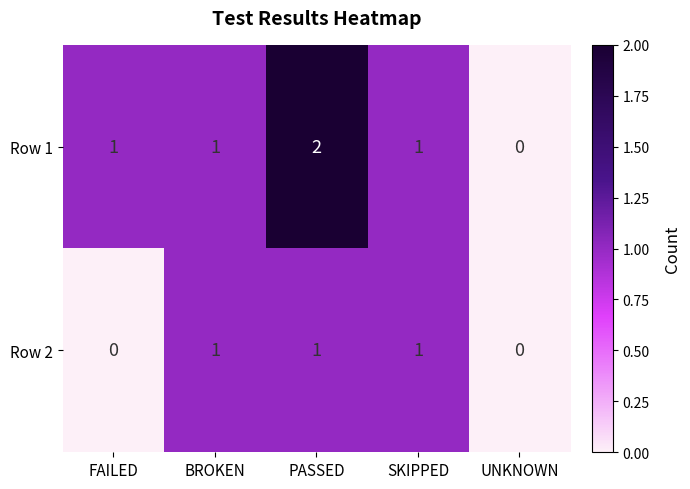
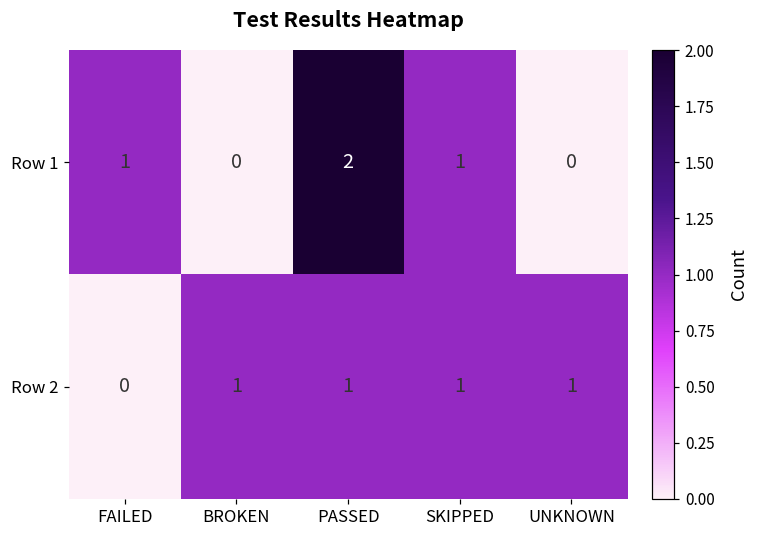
Row 1, BROKEN: 1 -> 0
Row 2, UNKNOWN: 0 -> 1
